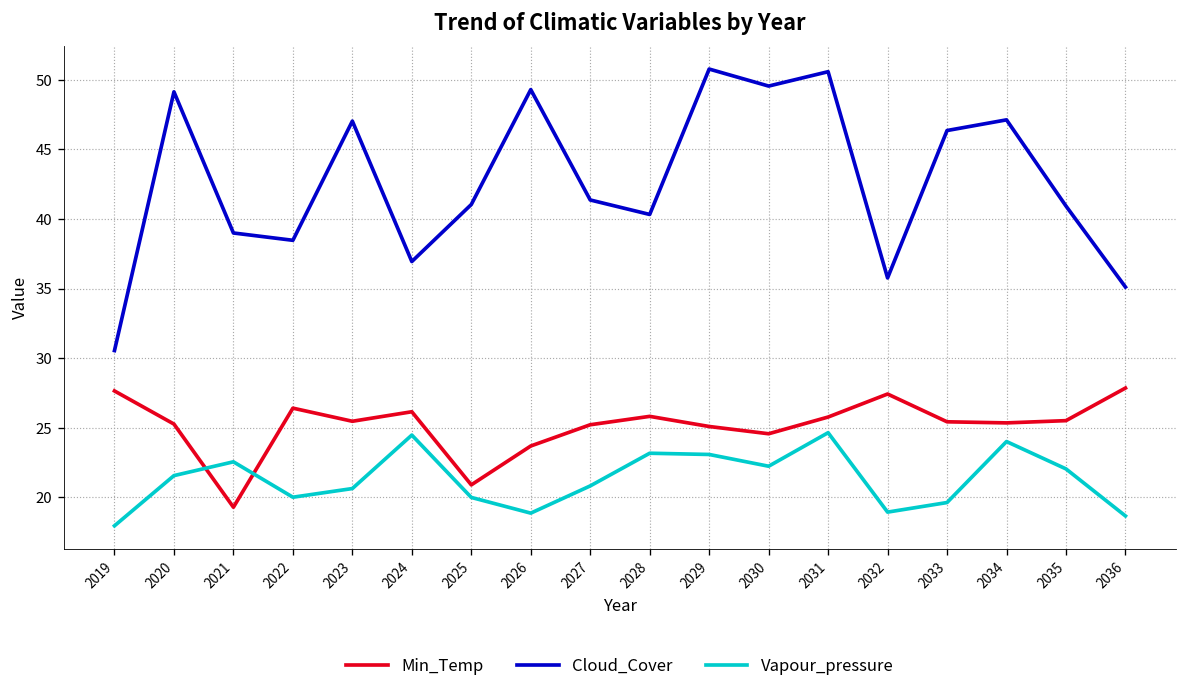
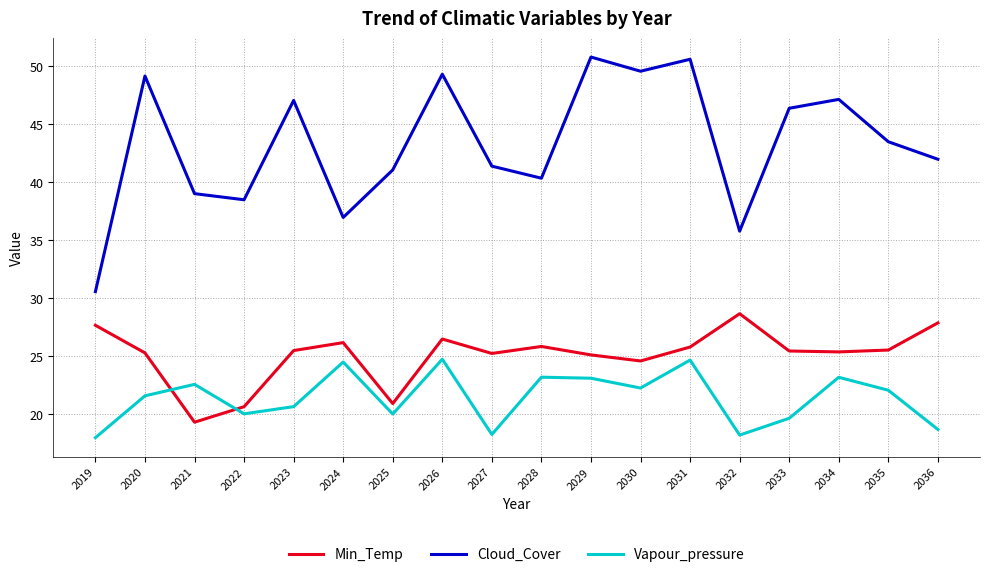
Min_Temp, 2022: 26.4 -> 20.6
Min_Temp, 2026: 23.7 -> 26.5
Vapour_pressure, 2026: 18.9 -> 24.7
Vapour_pressure, 2027: 20.8 -> 18.2
Min_Temp, 2032: 27.4 -> 28.6
Vapour_pressure, 2032: 18.9 -> 18.2
Vapour_pressure, 2034: 24.0 -> 23.2
Cloud_Cover, 2035: 40.9 -> 43.5
Cloud_Cover, 2036: 35.1 -> 42.0
